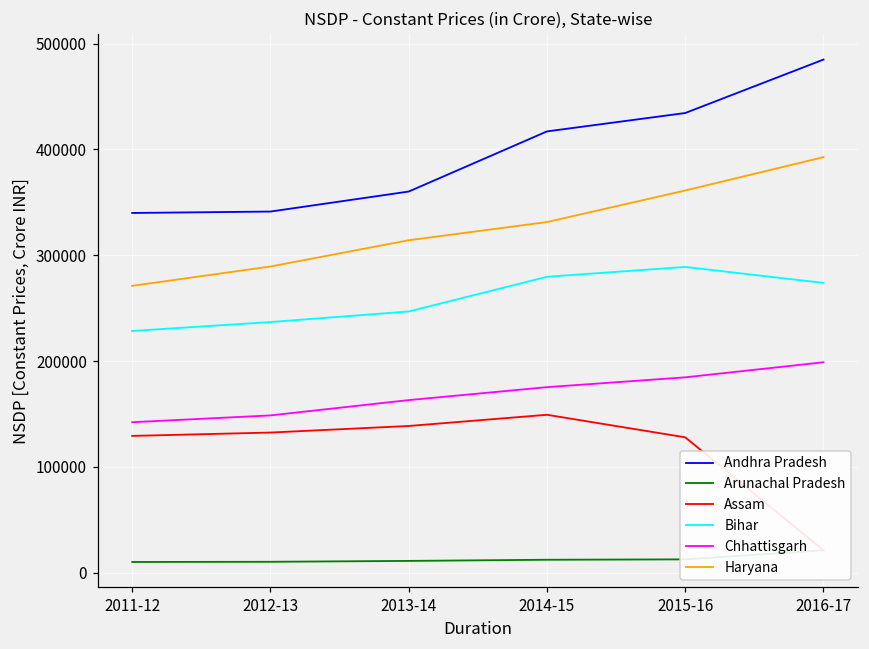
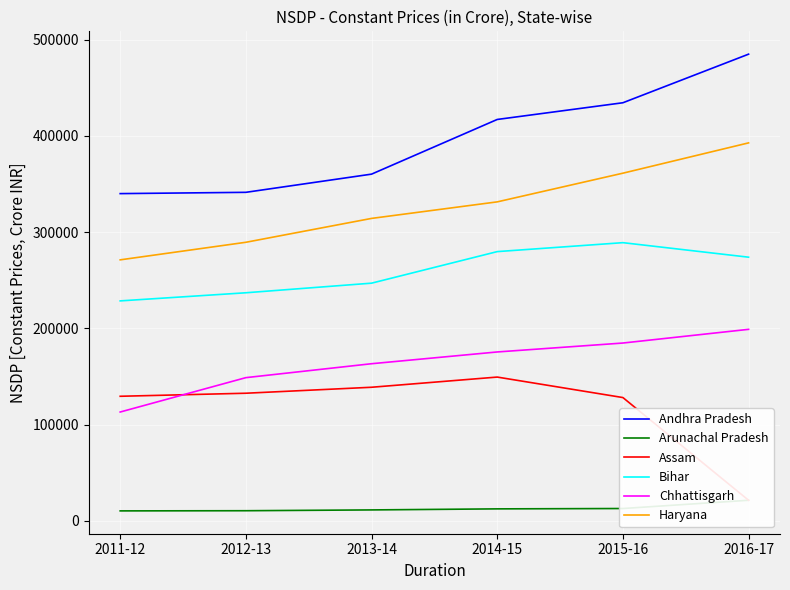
Chhattisgarh, 2011-12: 140000 -> 110000
